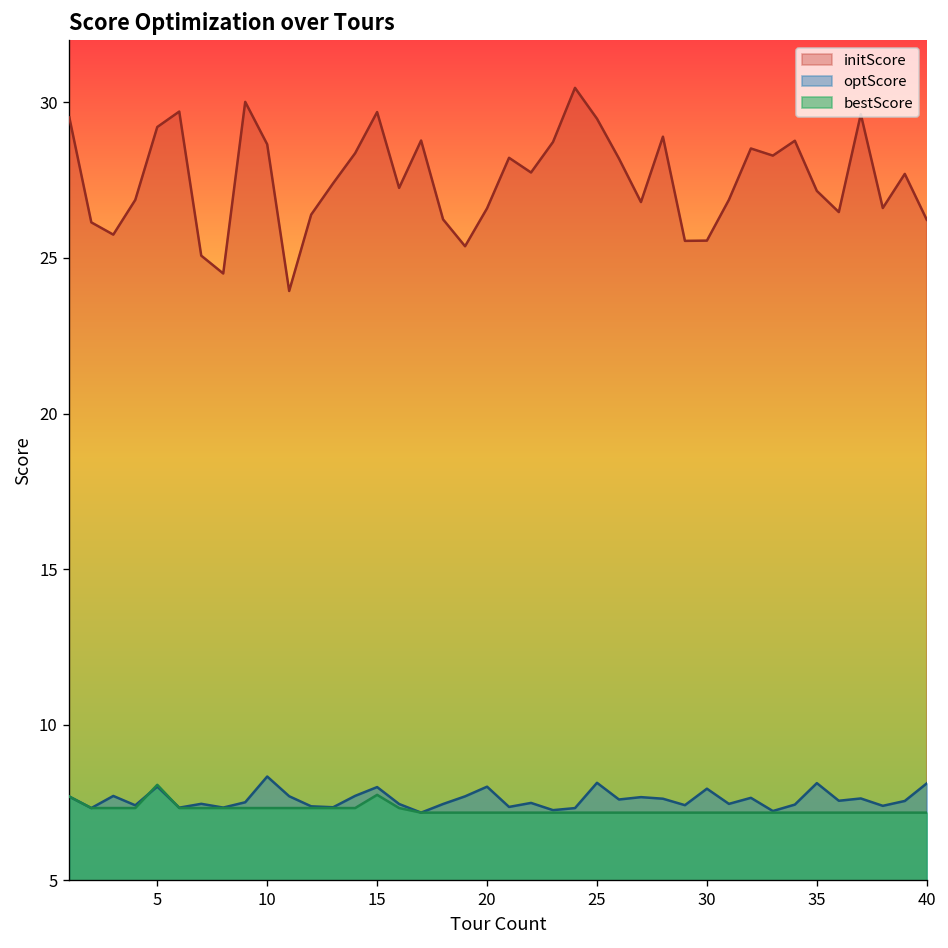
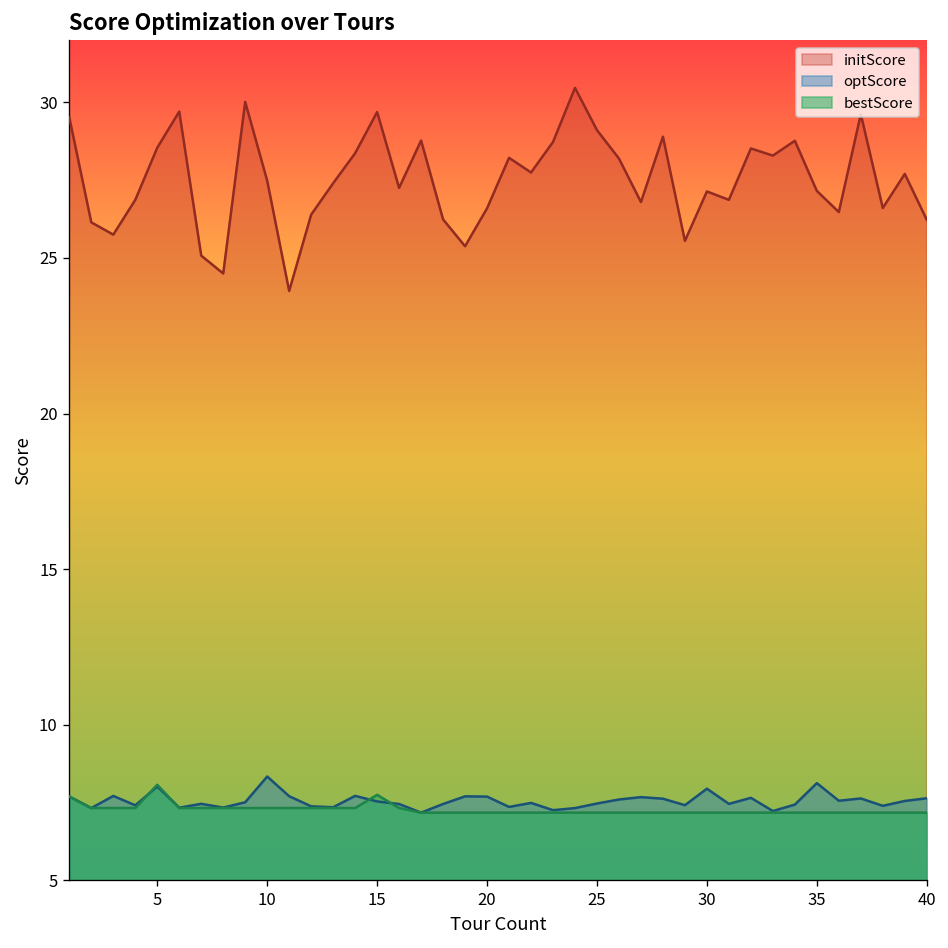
initScore, 5: 29.2 -> 28.5
initScore, 10: 28.6 -> 27.5
optScore, 15: 8.0 -> 7.5
optScore, 20: 8.0 -> 7.7
initScore, 25: 29.5 -> 29.1
optScore, 25: 8.1 -> 7.5
initScore, 30: 25.6 -> 27.1
optScore, 40: 8.1 -> 7.6
